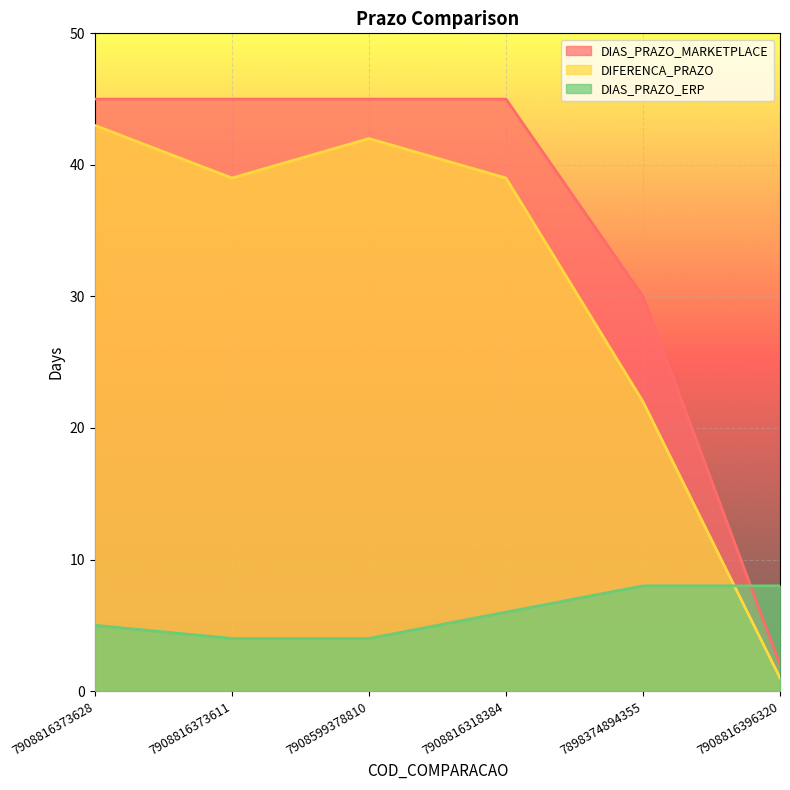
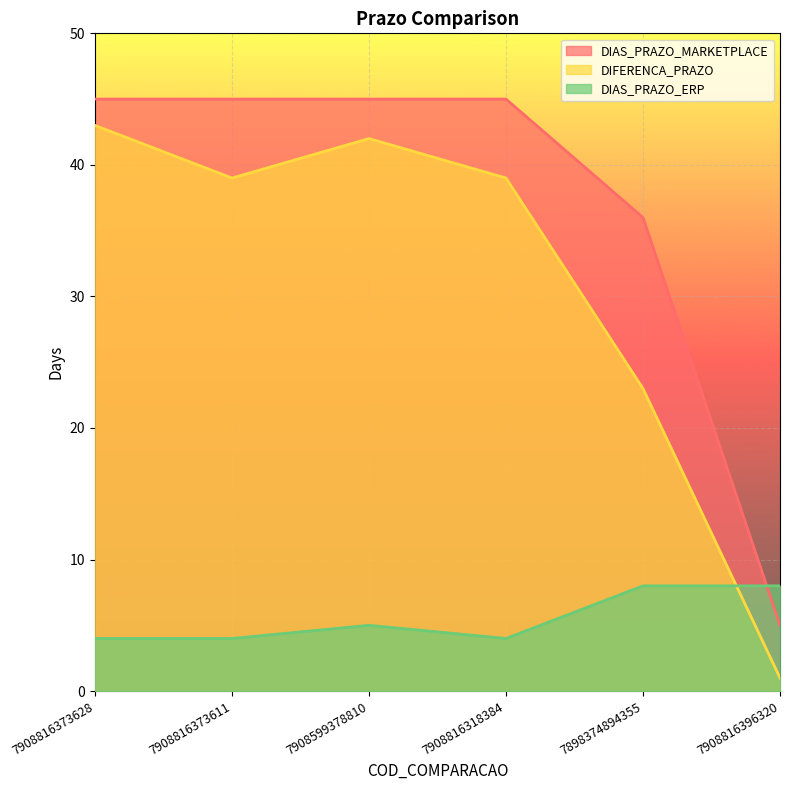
DIAS_PRAZO_ERP, 7908816373628: 5 -> 4
DIAS_PRAZO_ERP, 7908599378810: 4 -> 5
DIAS_PRAZO_ERP, 7908816318384: 6 -> 4
DIAS_PRAZO_MARKETPLACE, 7898374894355: 30 -> 36
DIFERENCA_PRAZO, 7898374894355: 22 -> 23
DIAS_PRAZO_MARKETPLACE, 7908816396320: 2 -> 5
